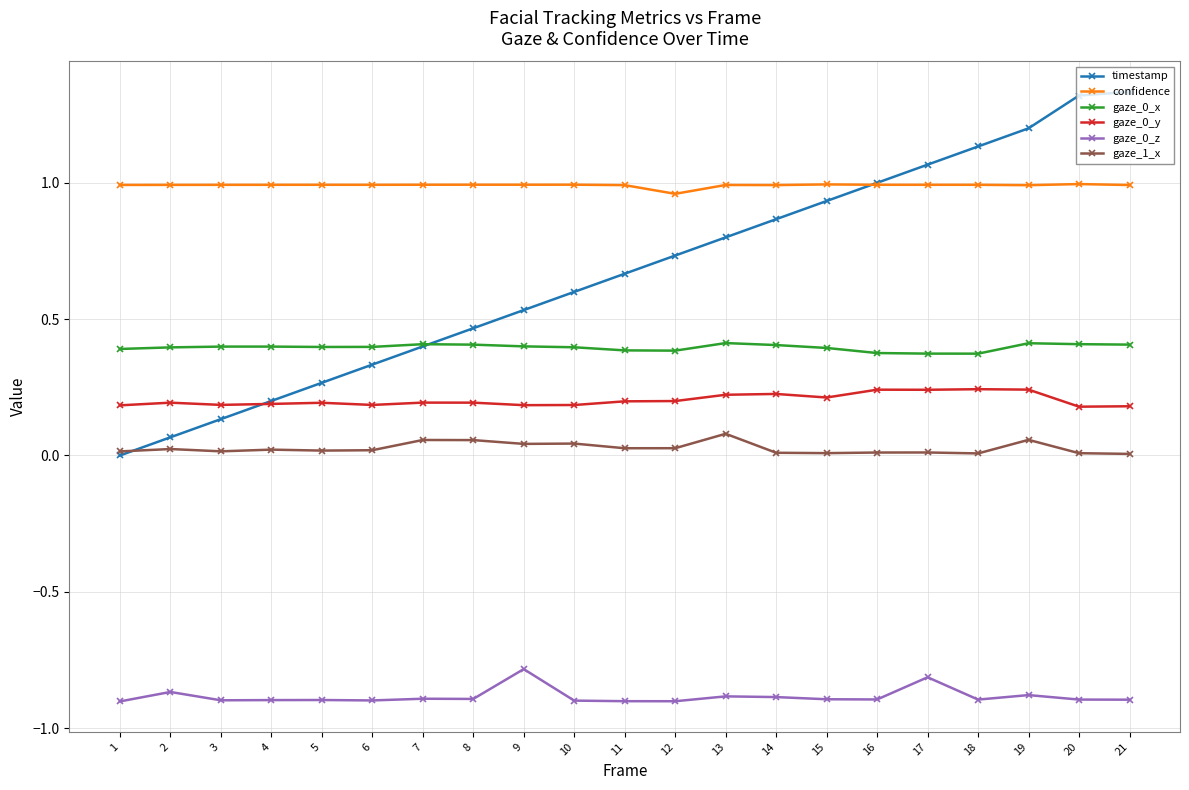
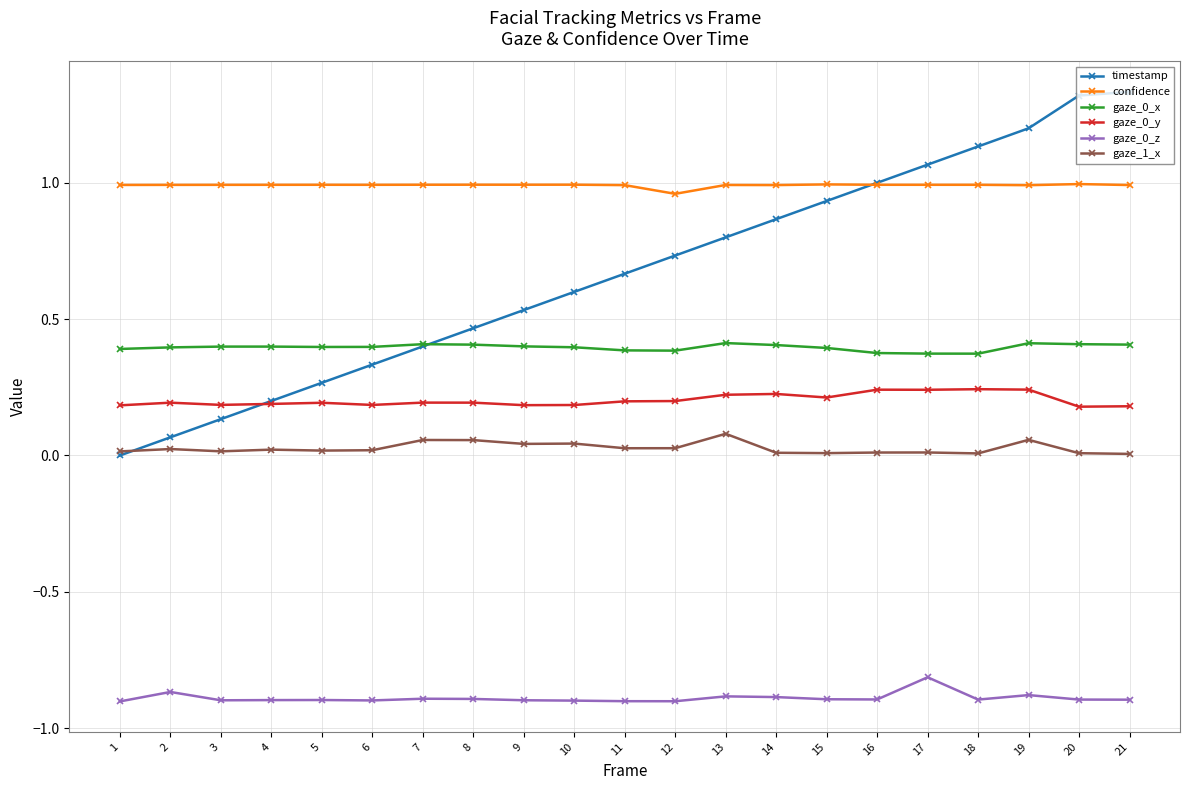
gaze_0_z, 9: -0.78 -> -0.90
